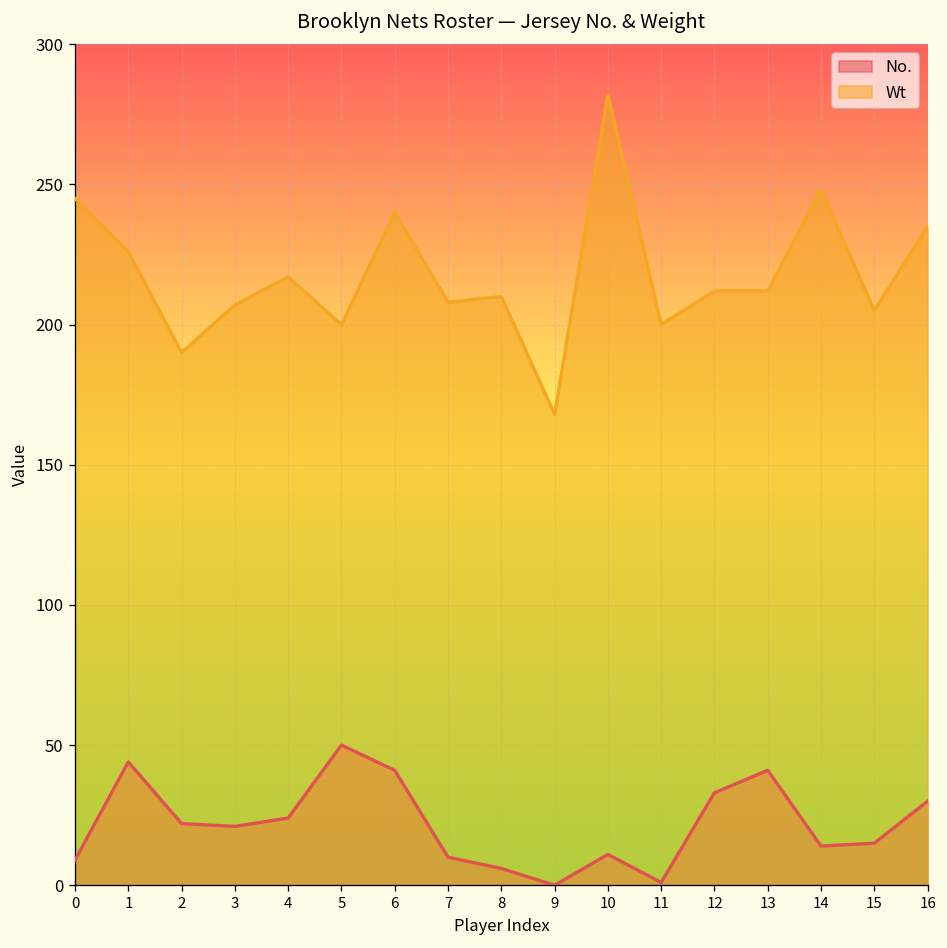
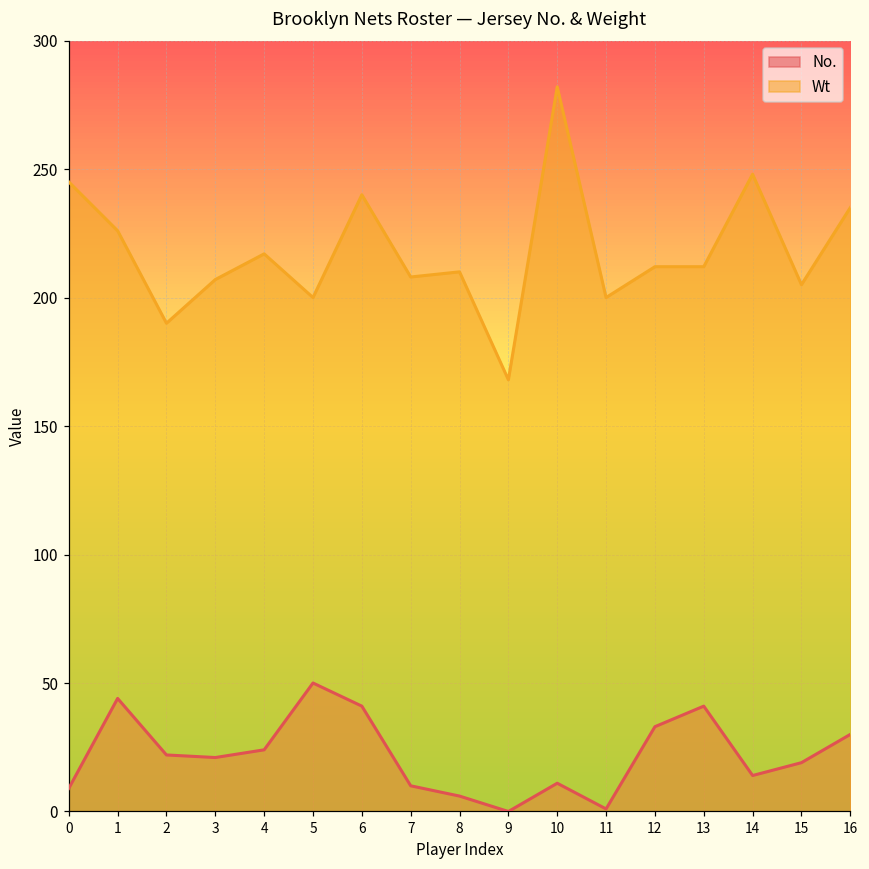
No., 15: 15 -> 19
